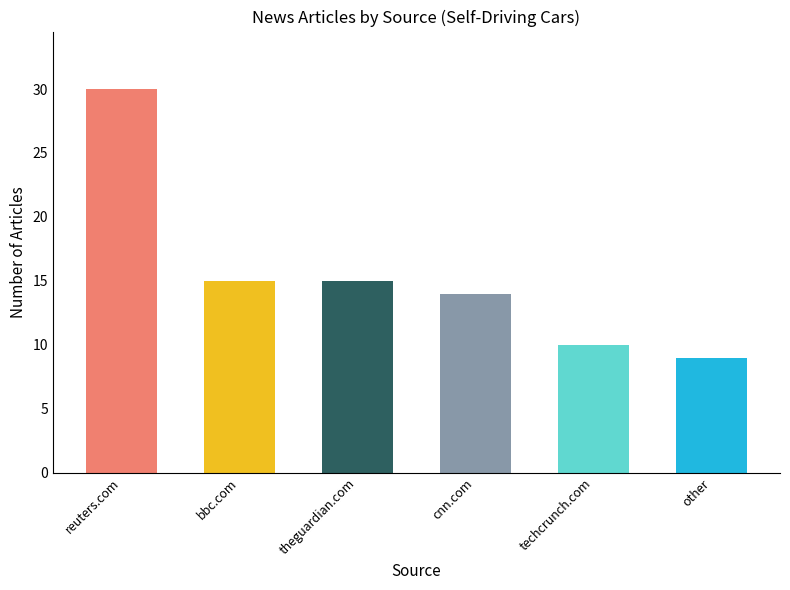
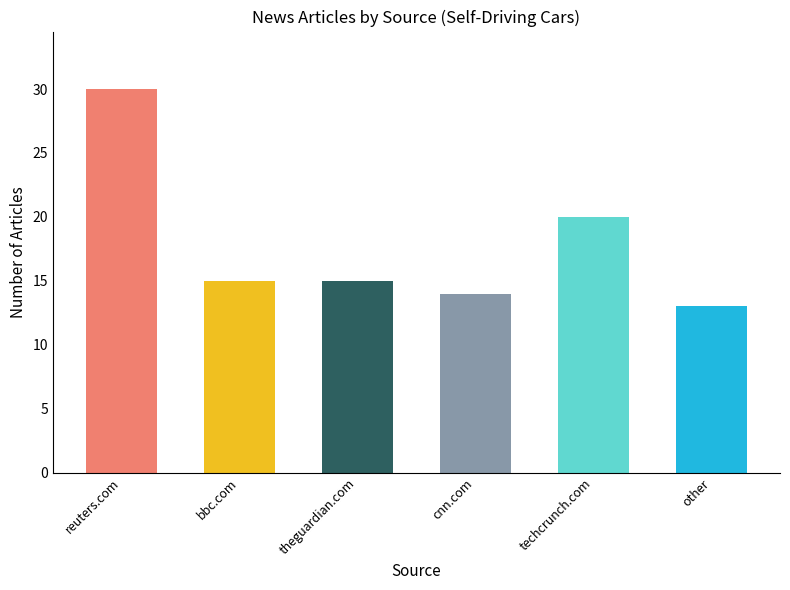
techcrunch.com: 10 -> 20
other: 9 -> 13
